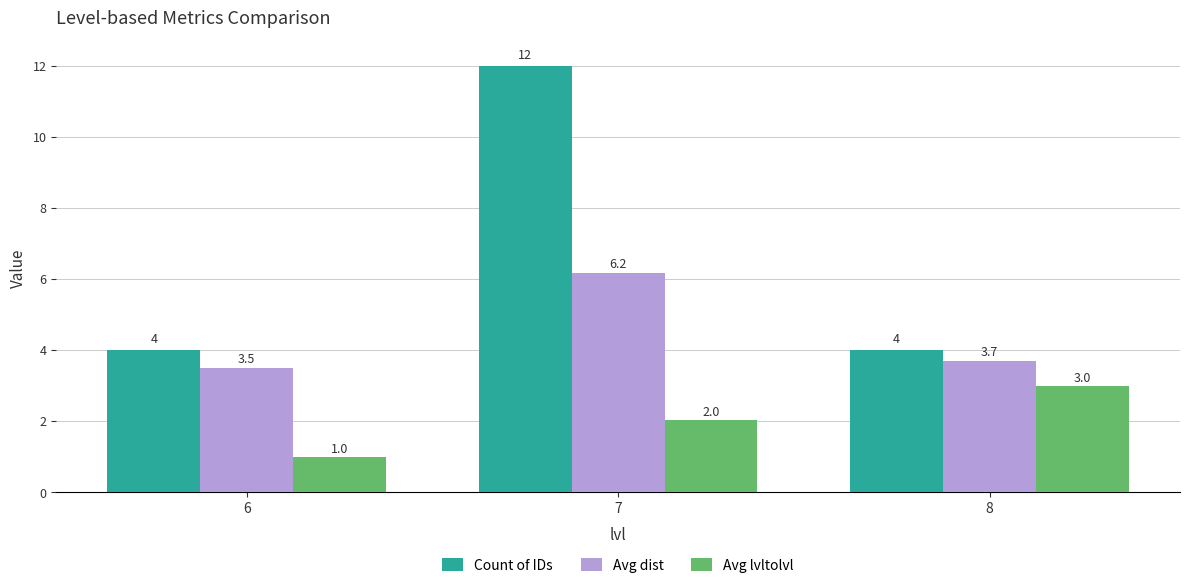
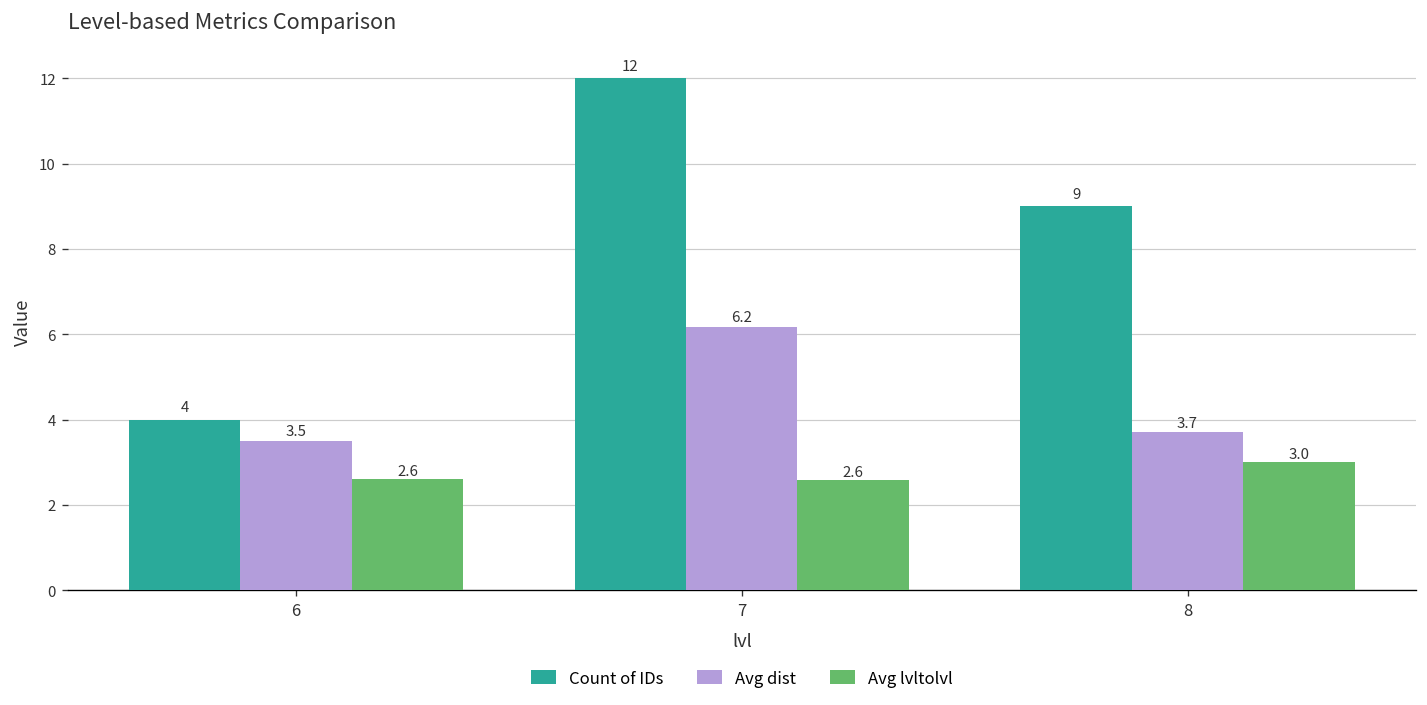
Avg lvltolvl, 6: 1.0 -> 2.6
Avg lvltolvl, 7: 2.0 -> 2.6
Count of IDs, 8: 4 -> 9
